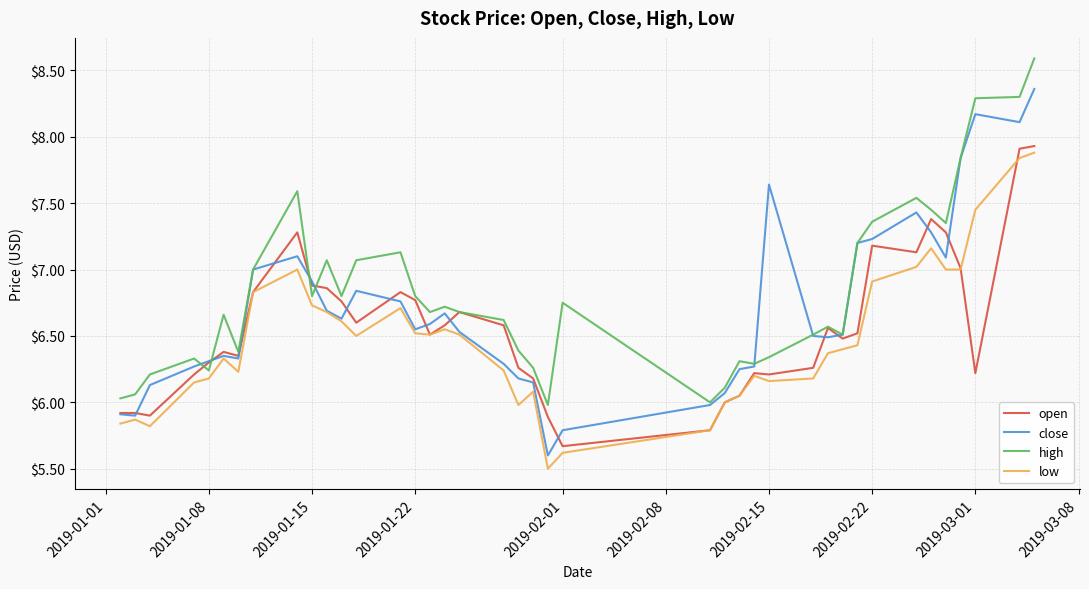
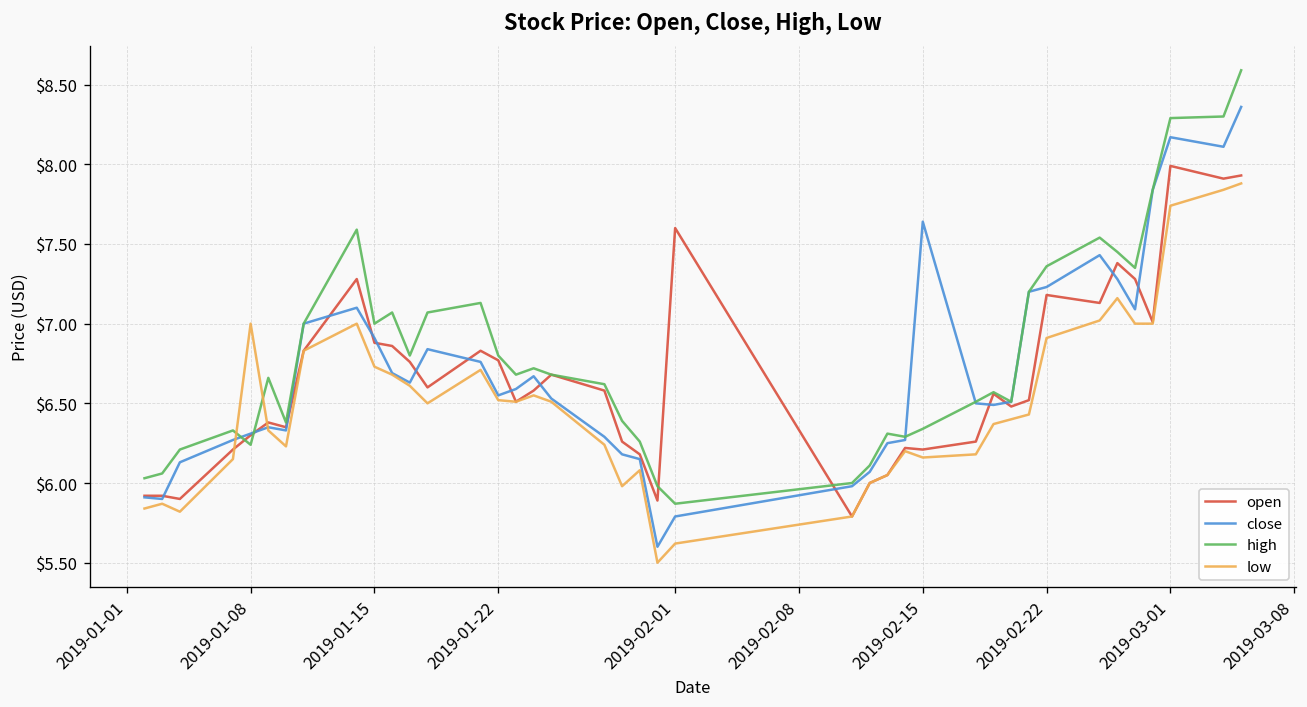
low, 2019-01-08: $6.18 -> $7.00
high, 2019-01-15: $6.8 -> $7.0
open, 2019-02-01: $5.67 -> $7.60
high, 2019-02-01: $6.75 -> $5.87
open, 2019-03-01: $6.22 -> $7.99
low, 2019-03-01: $7.45 -> $7.74
